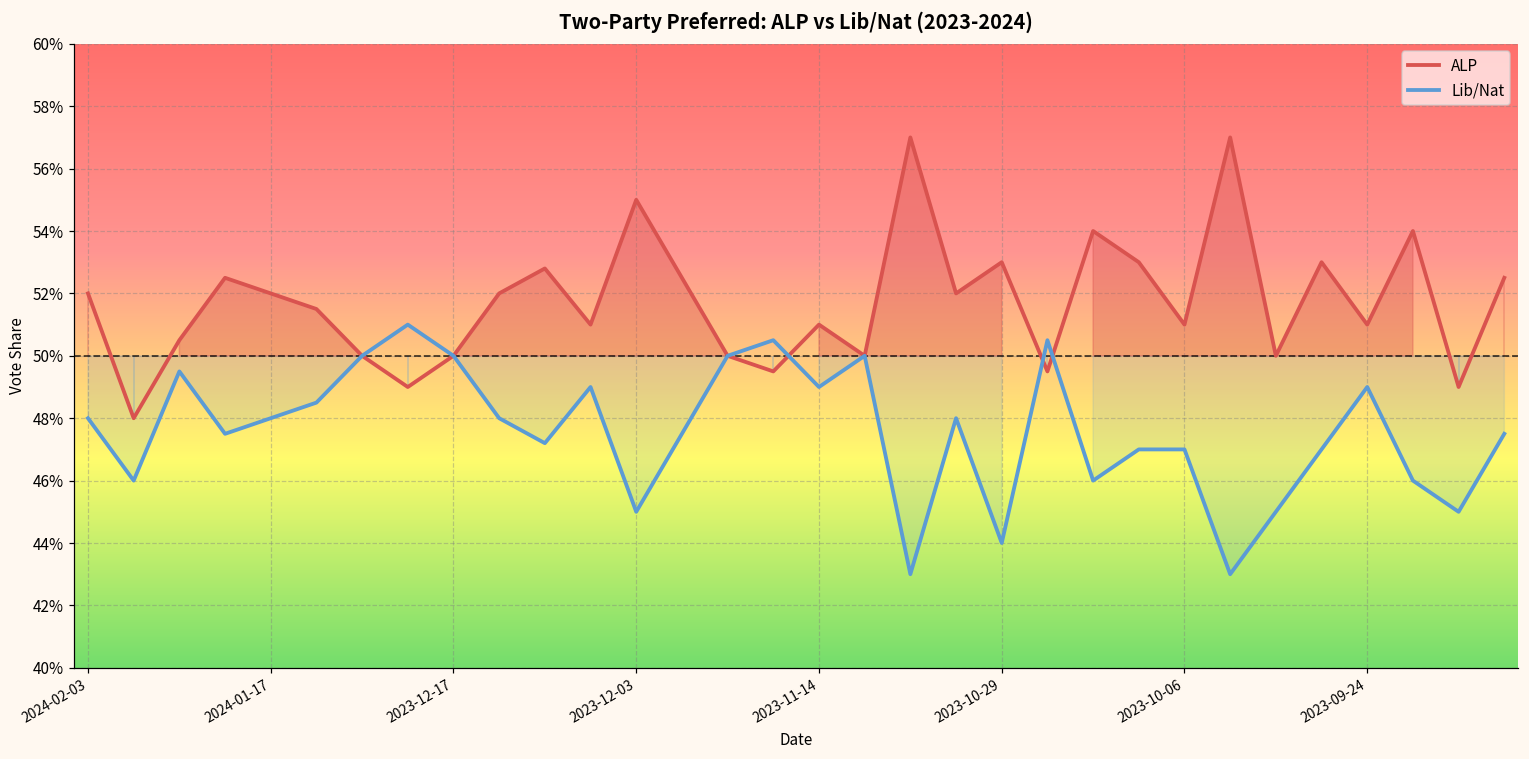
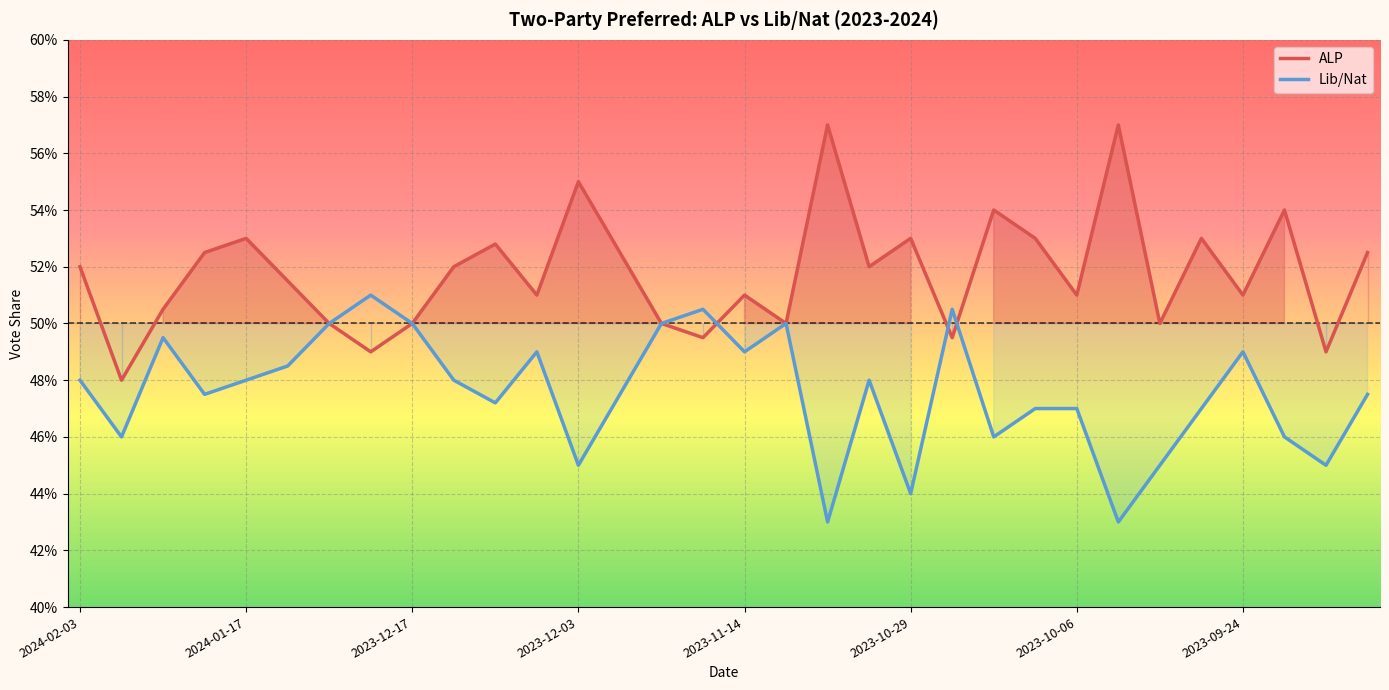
ALP, 2024-01-17: 52.0% -> 53.0%
